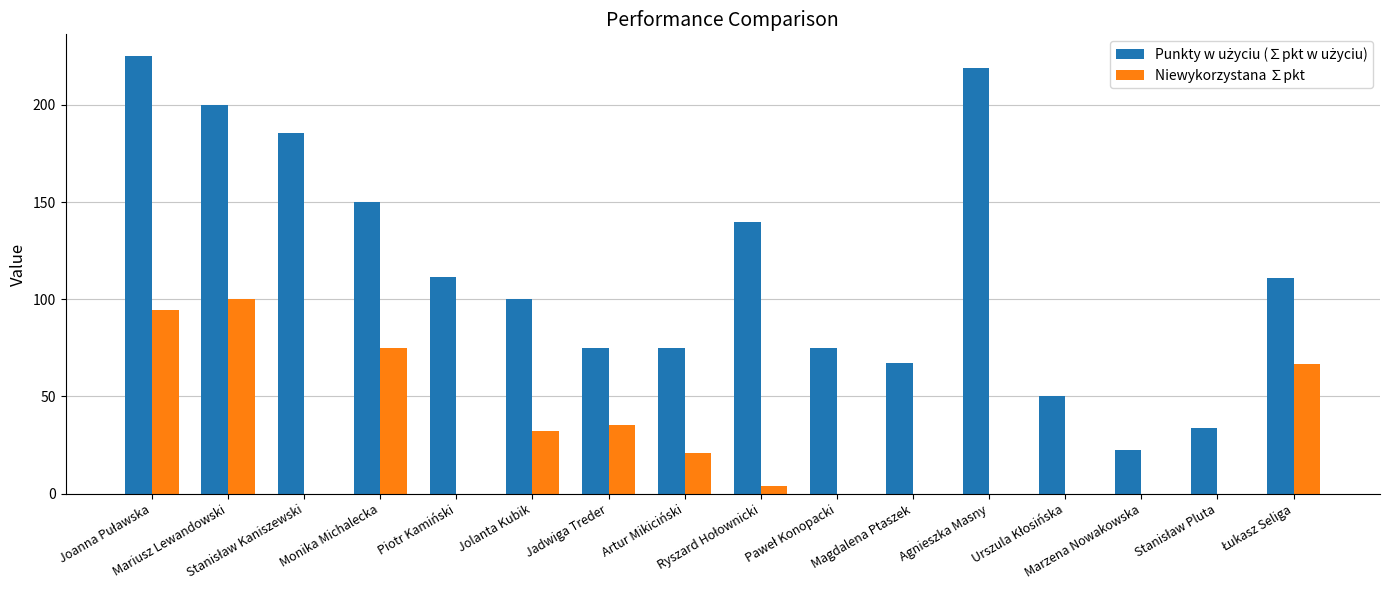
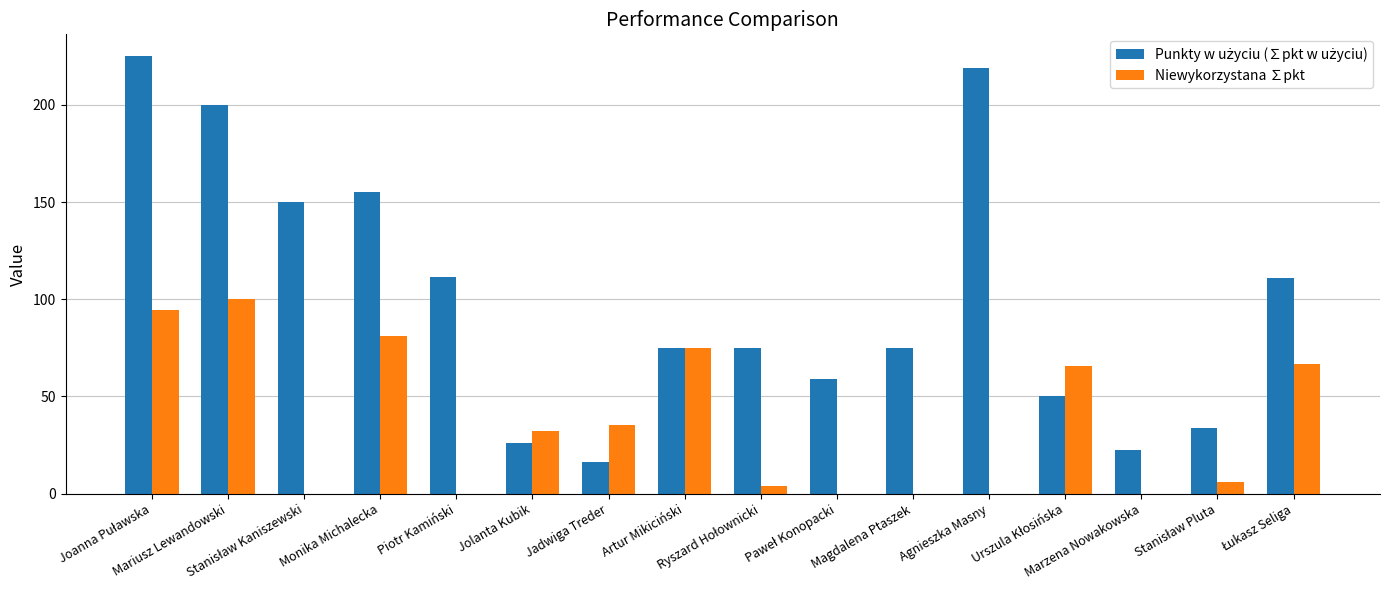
Punkty w użyciu (∑pkt w użyciu), Stanisław Kaniszewski: 186 -> 150
Punkty w użyciu (∑pkt w użyciu), Monika Michalecka: 150 -> 155
Niewykorzystana ∑pkt, Monika Michalecka: 75 -> 81
Punkty w użyciu (∑pkt w użyciu), Jolanta Kubik: 100 -> 26
Punkty w użyciu (∑pkt w użyciu), Jadwiga Treder: 75 -> 17
Niewykorzystana ∑pkt, Artur Mikiciński: 21 -> 75
Punkty w użyciu (∑pkt w użyciu), Ryszard Hołownicki: 140 -> 75
Punkty w użyciu (∑pkt w użyciu), Paweł Konopacki: 75 -> 59
Punkty w użyciu (∑pkt w użyciu), Magdalena Ptaszek: 67 -> 75
Niewykorzystana ∑pkt, Urszula Kłosińska: 0 -> 66
Niewykorzystana ∑pkt, Stanisław Pluta: 0 -> 6
